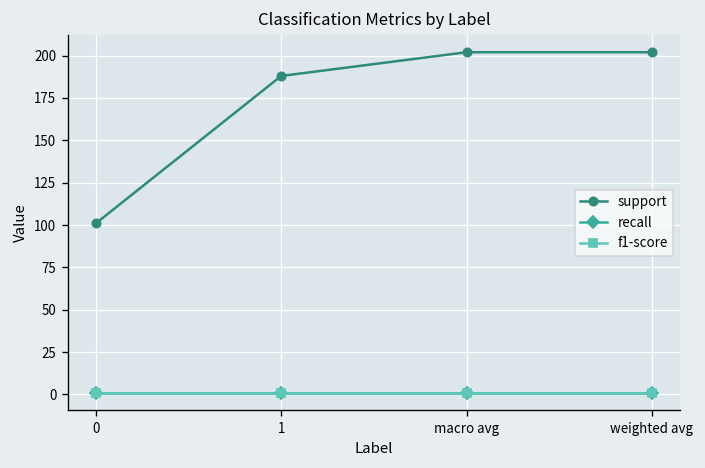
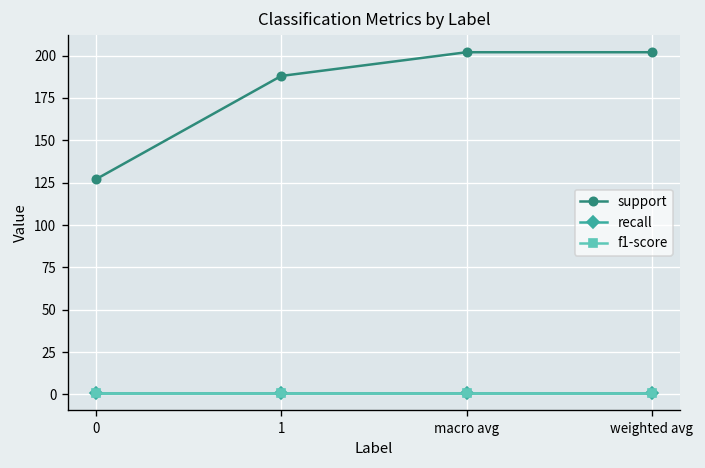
support, 0: 101 -> 127
